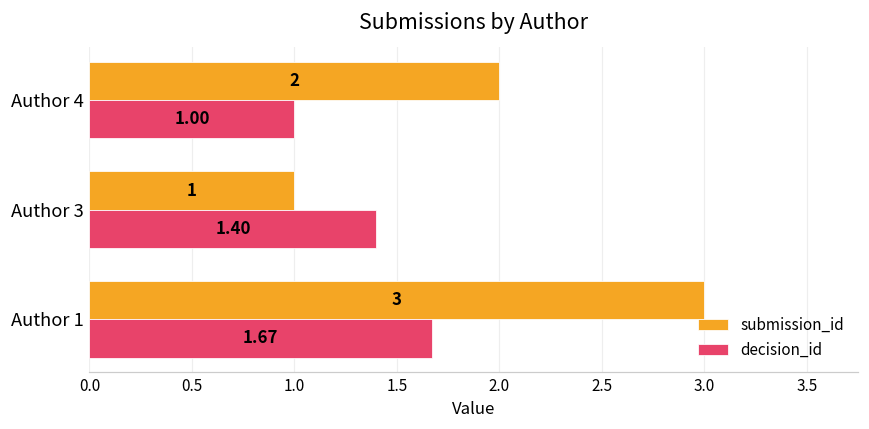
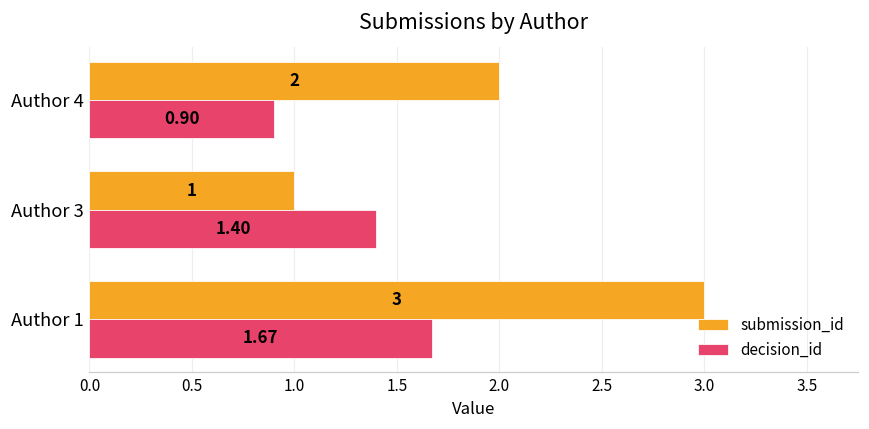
decision_id, Author 4: 1.00 -> 0.90
